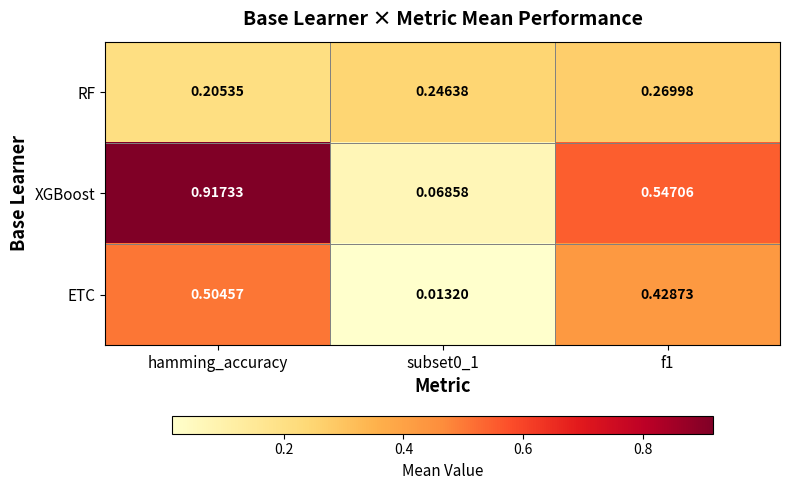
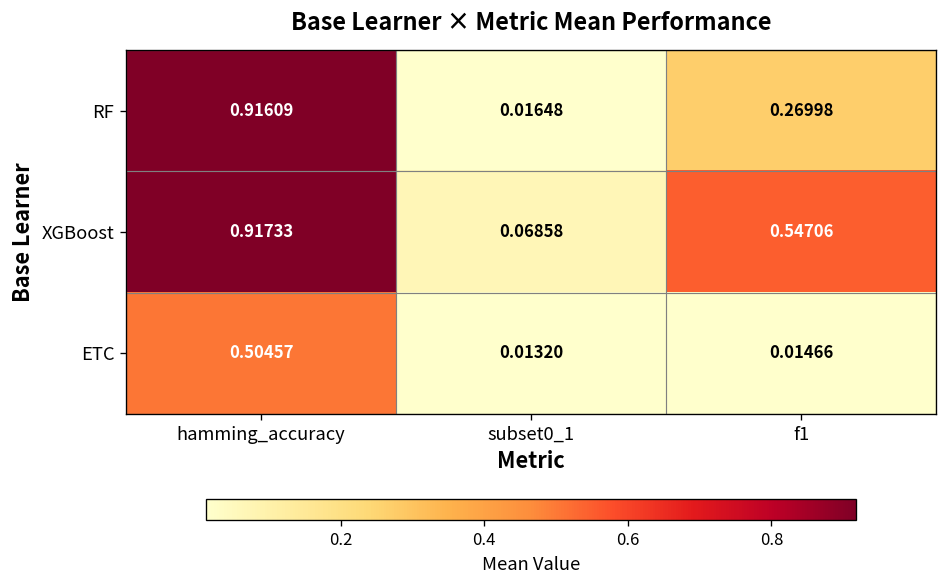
RF, hamming_accuracy: 0.20535 -> 0.91609
RF, subset0_1: 0.24638 -> 0.01648
ETC, f1: 0.42873 -> 0.01466
